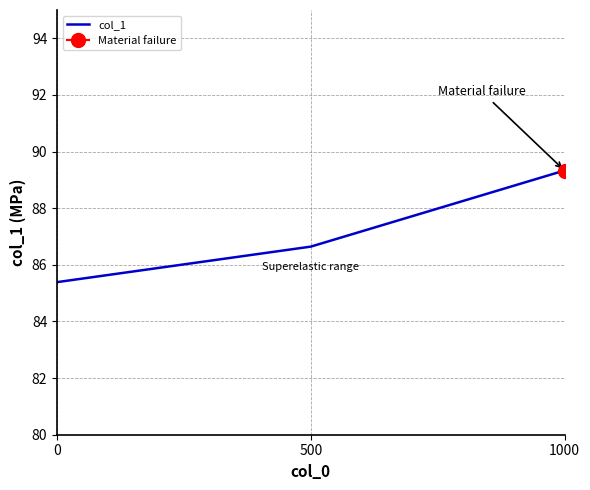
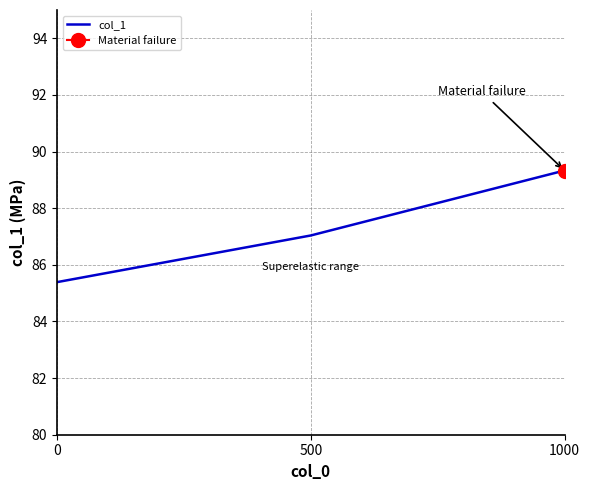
col_1, 500: 86.6 -> 87.0
